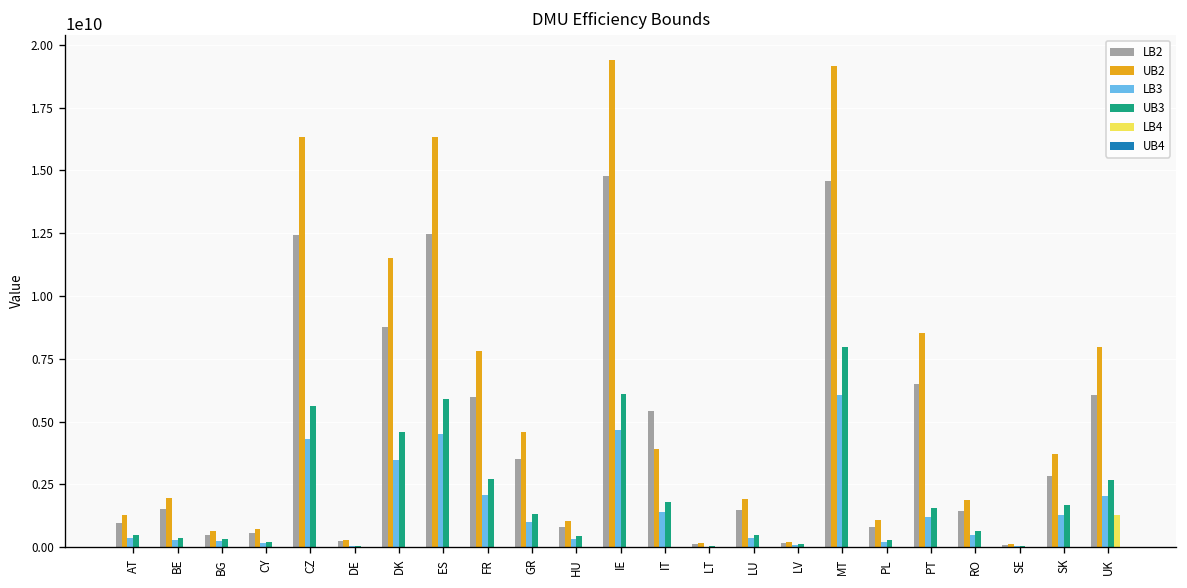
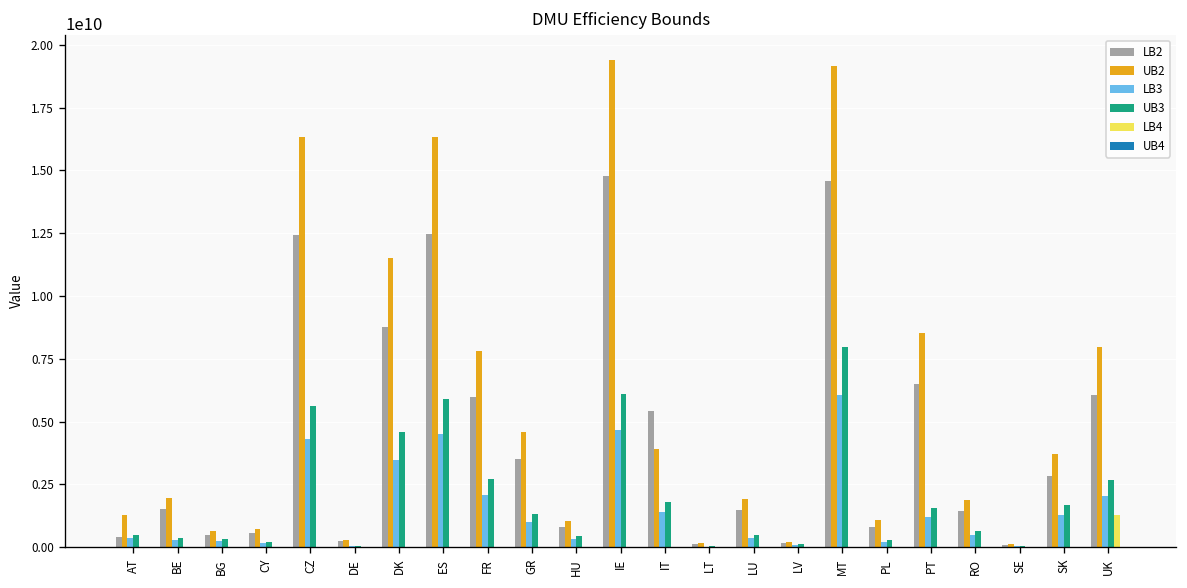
LB2, AT: 1000000000 -> 400000000
